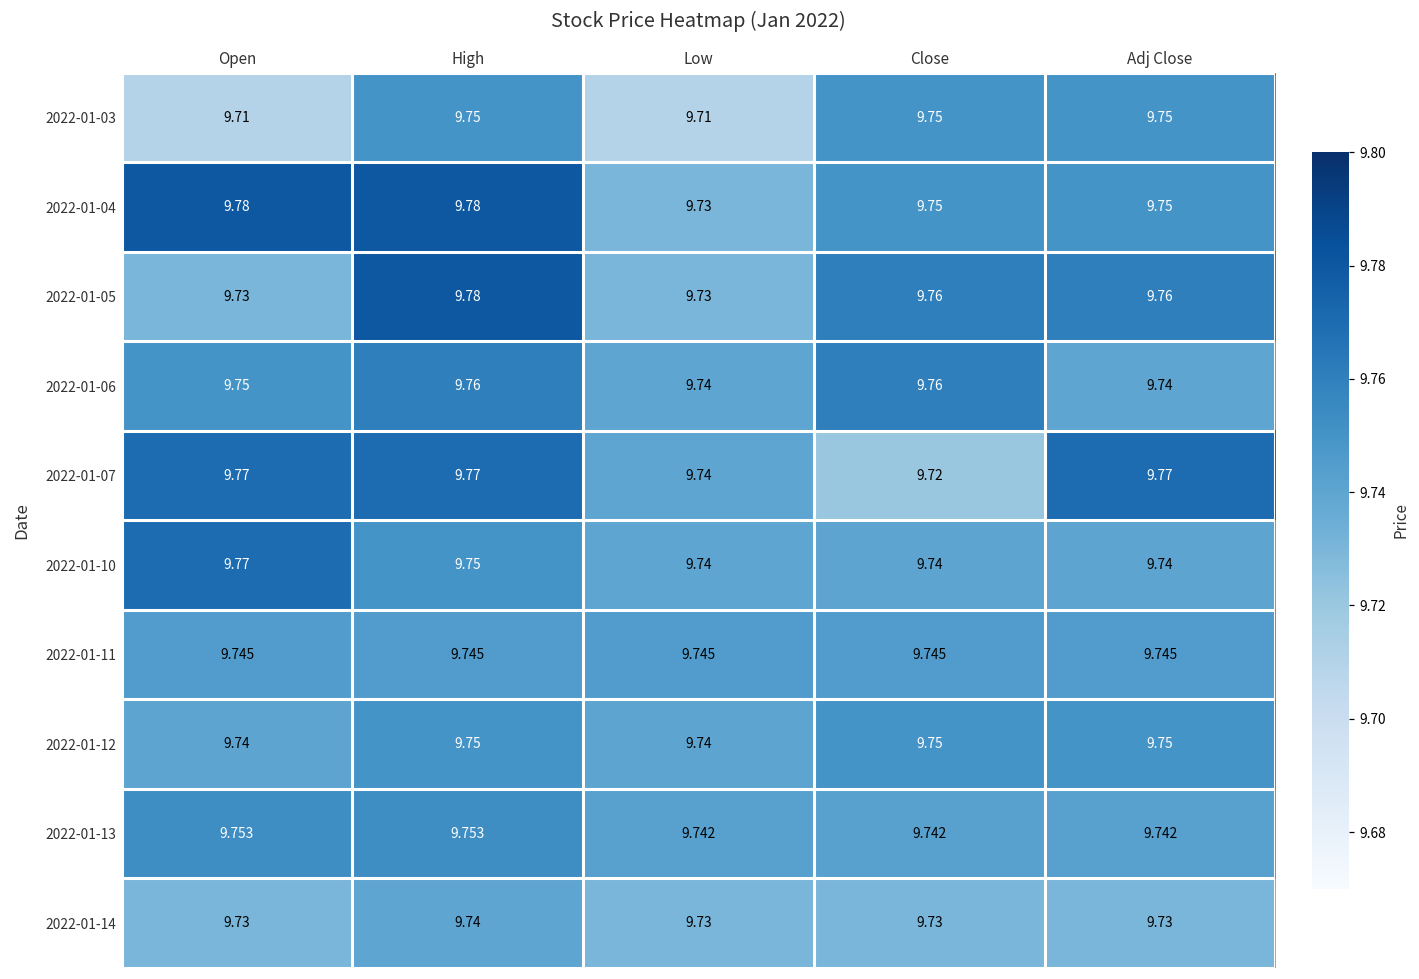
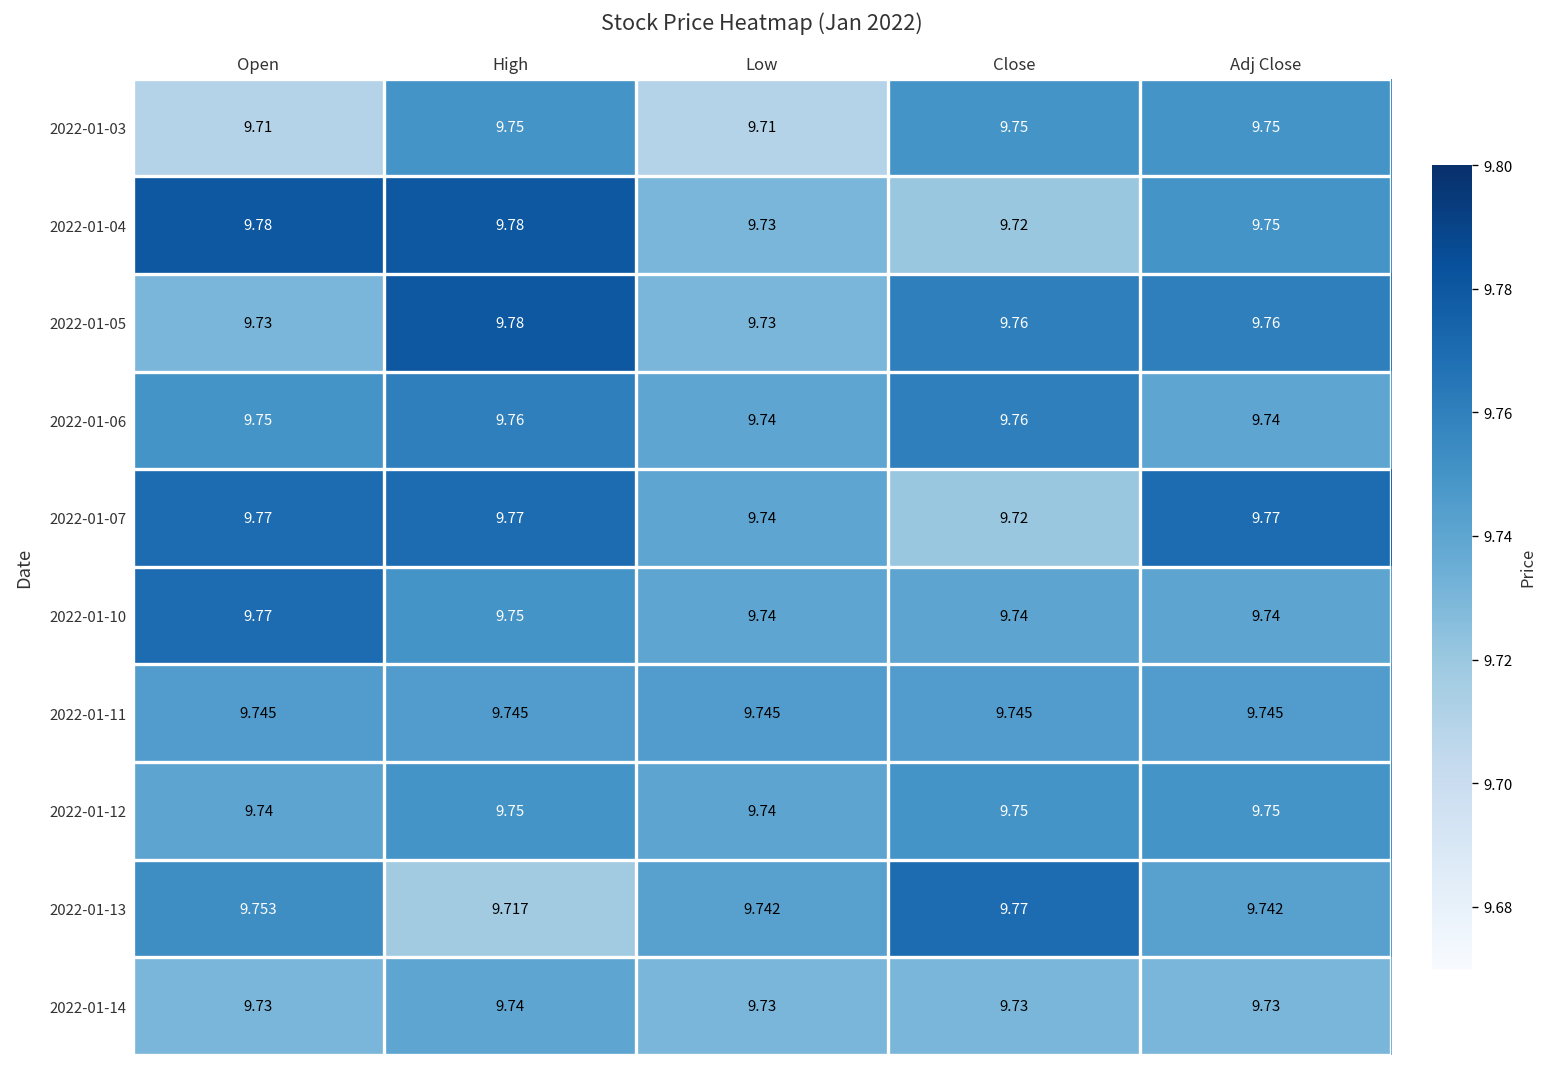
2022-01-04, Close: 9.75 -> 9.72
2022-01-13, High: 9.753 -> 9.717
2022-01-13, Close: 9.742 -> 9.77
